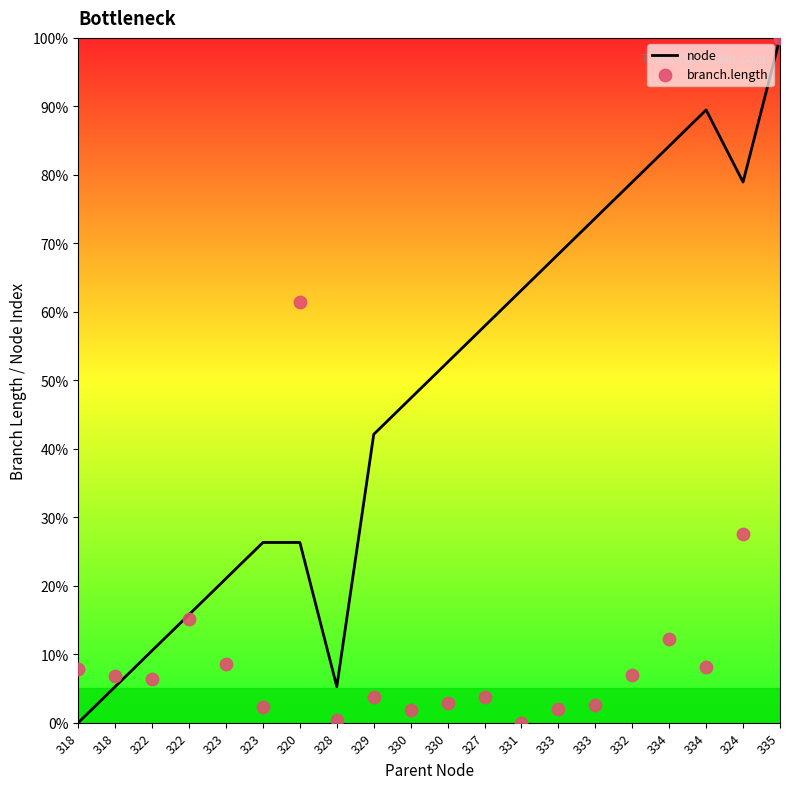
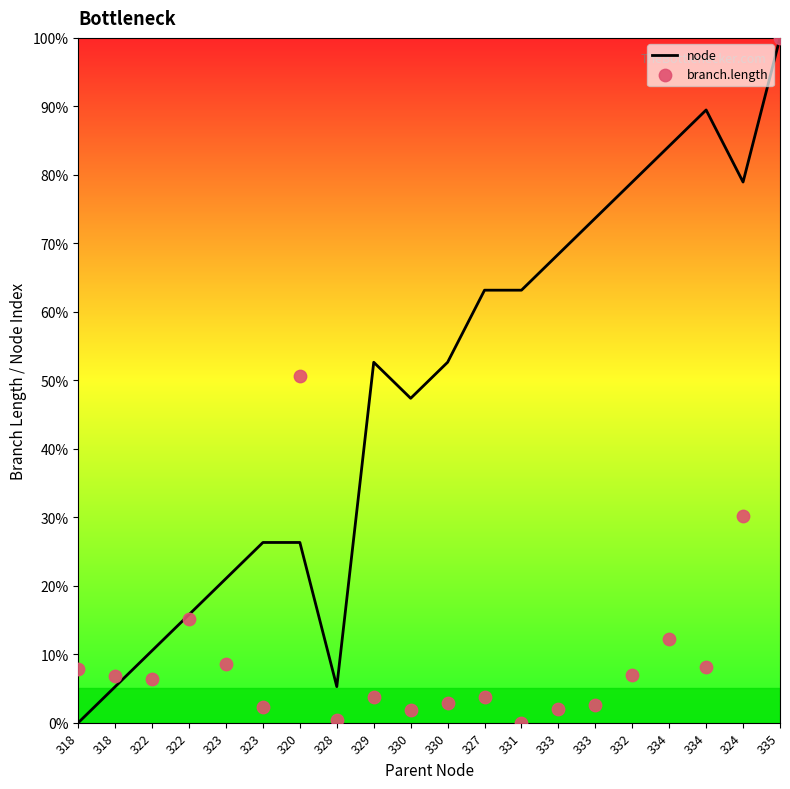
branch.length, 320: 61% -> 51%
node, 329: 42% -> 53%
node, 327: 58% -> 63%
branch.length, 324: 28% -> 30%
